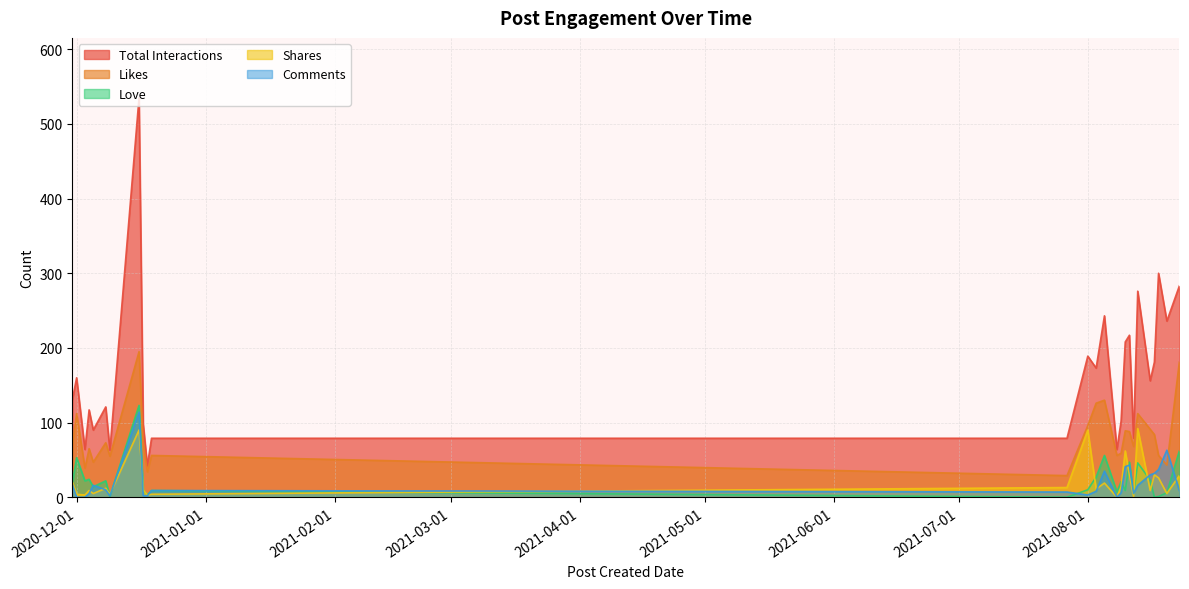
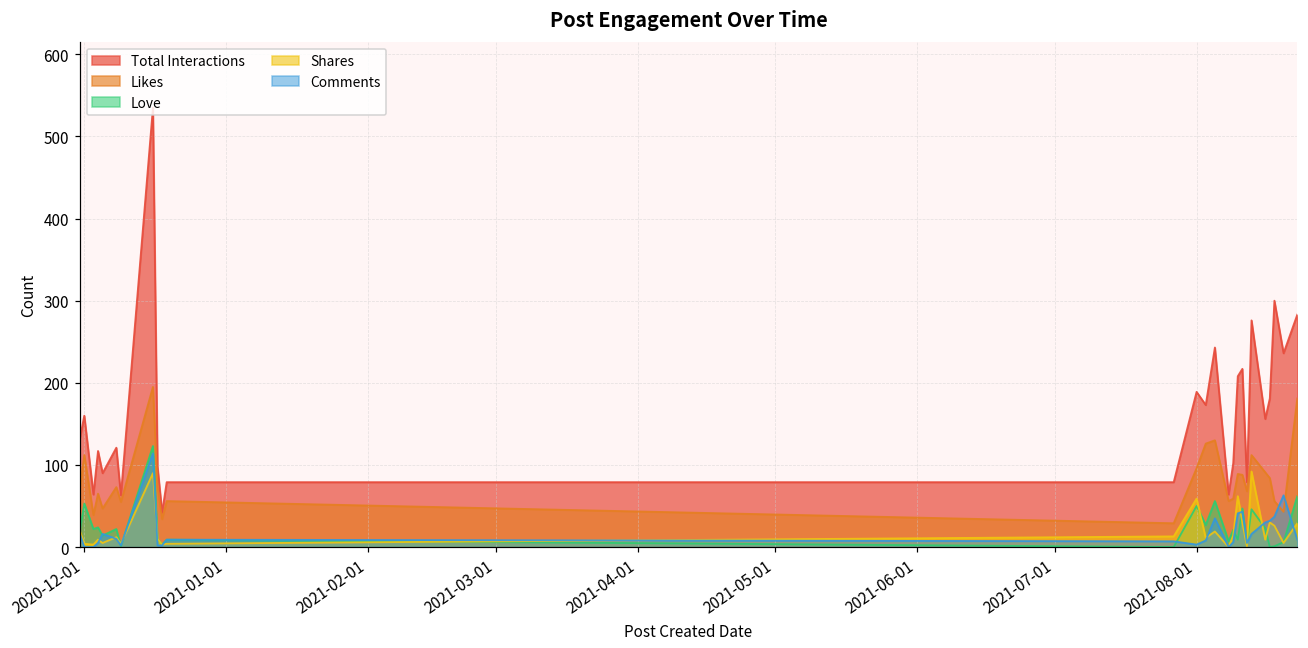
Love, 2021-08-01: 10 -> 50
Shares, 2021-08-01: 90 -> 60
